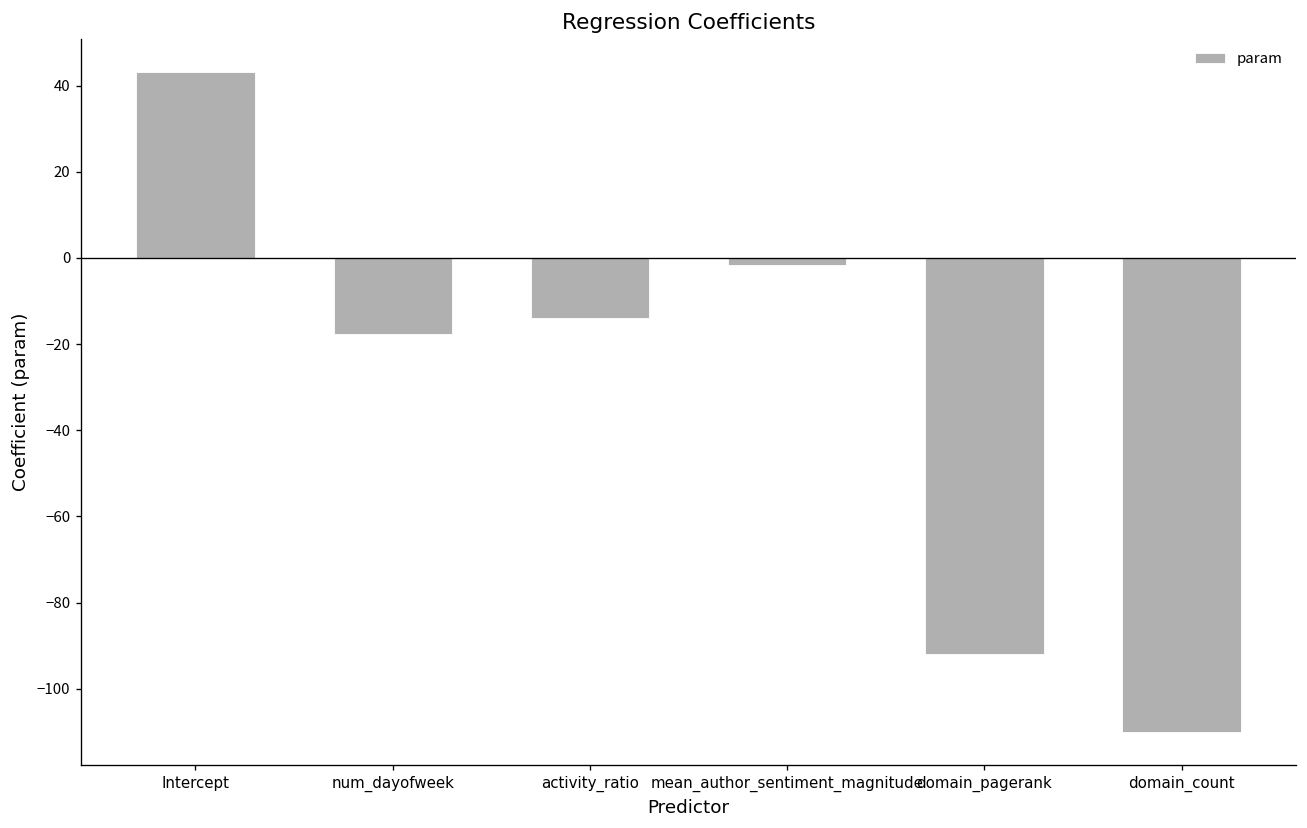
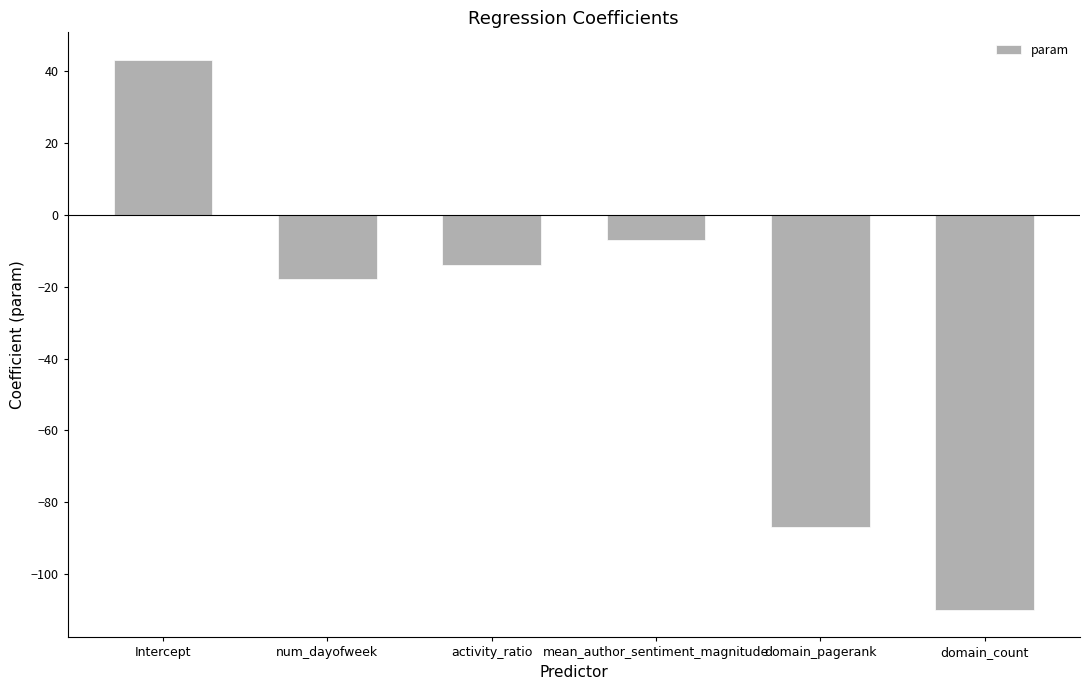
mean_author_sentiment_magnitude: -2 -> -7
domain_pagerank: -92 -> -87
